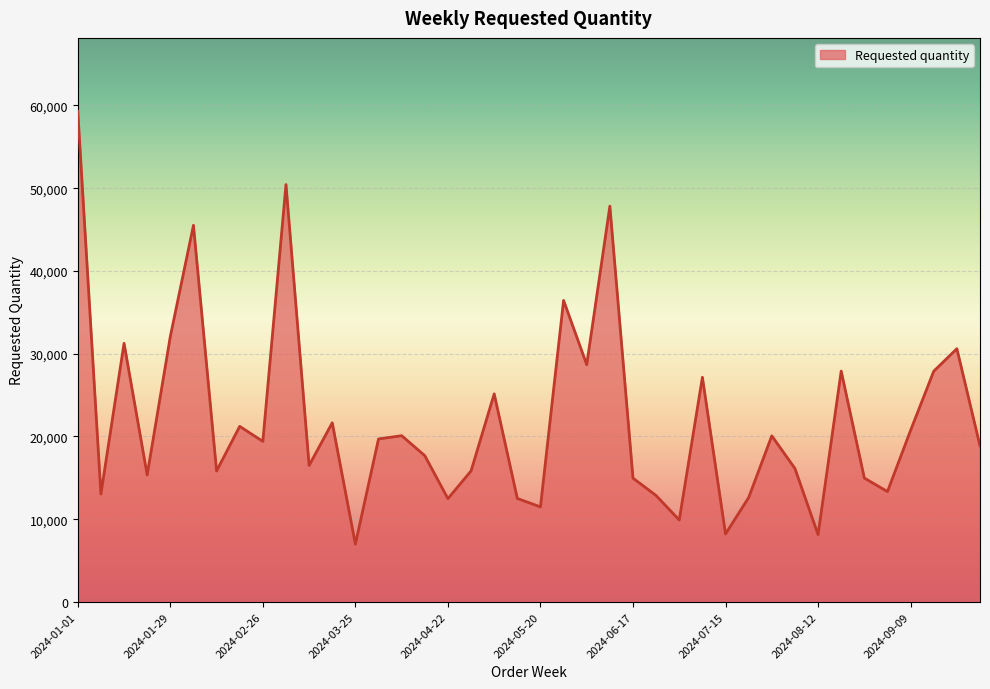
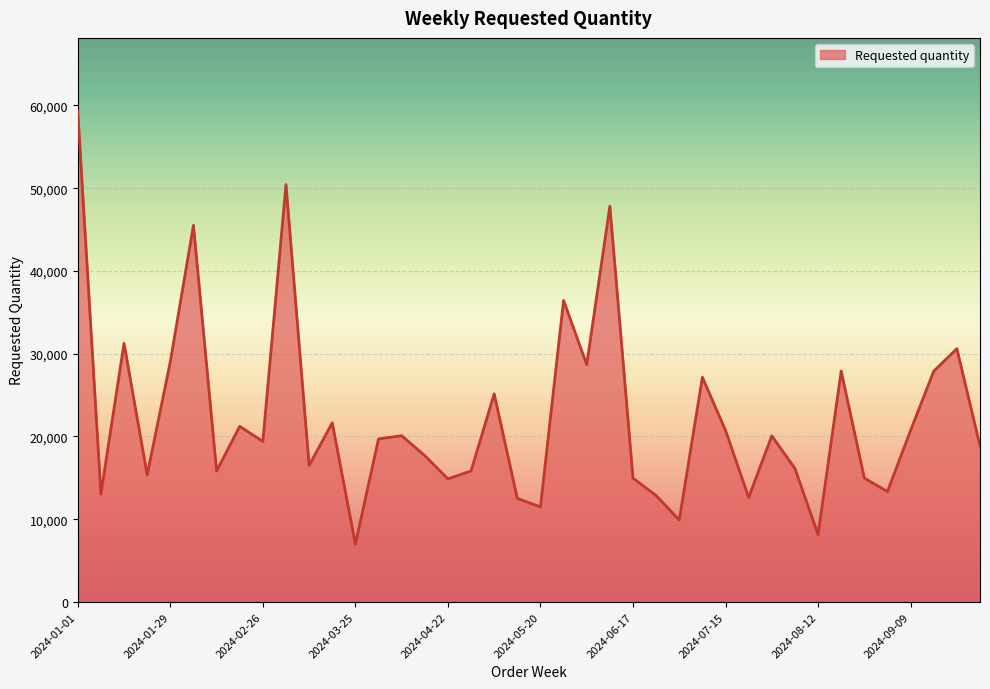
2024-01-29: 32,000 -> 29,000
2024-04-22: 12,000 -> 15,000
2024-07-15: 8,000 -> 21,000
